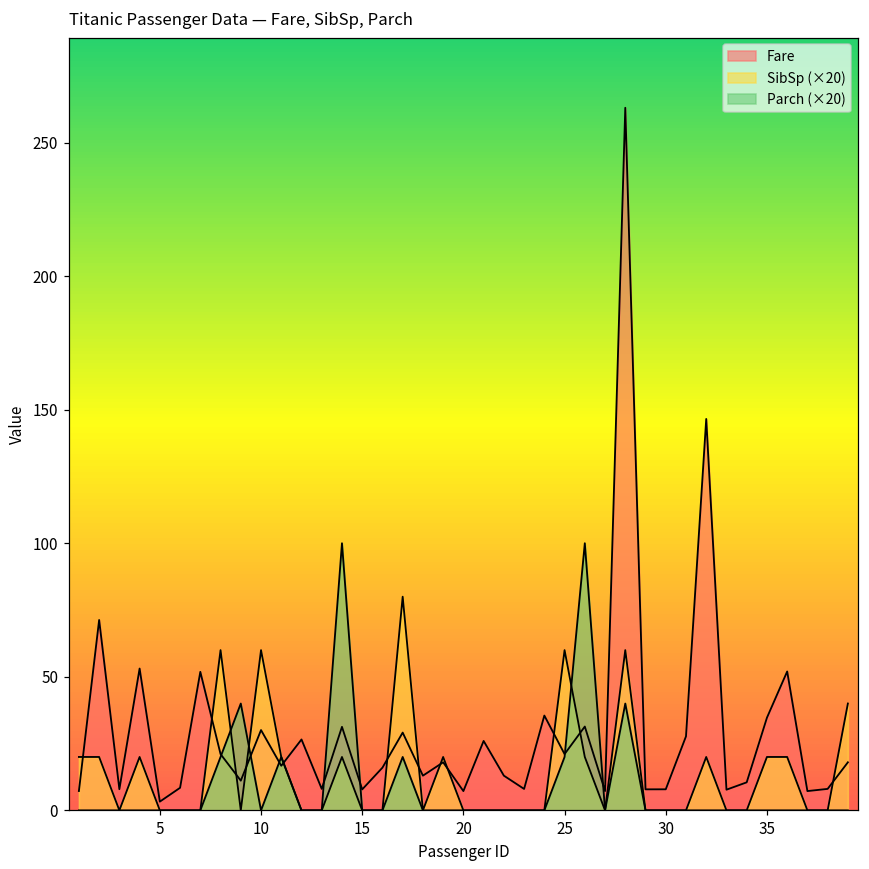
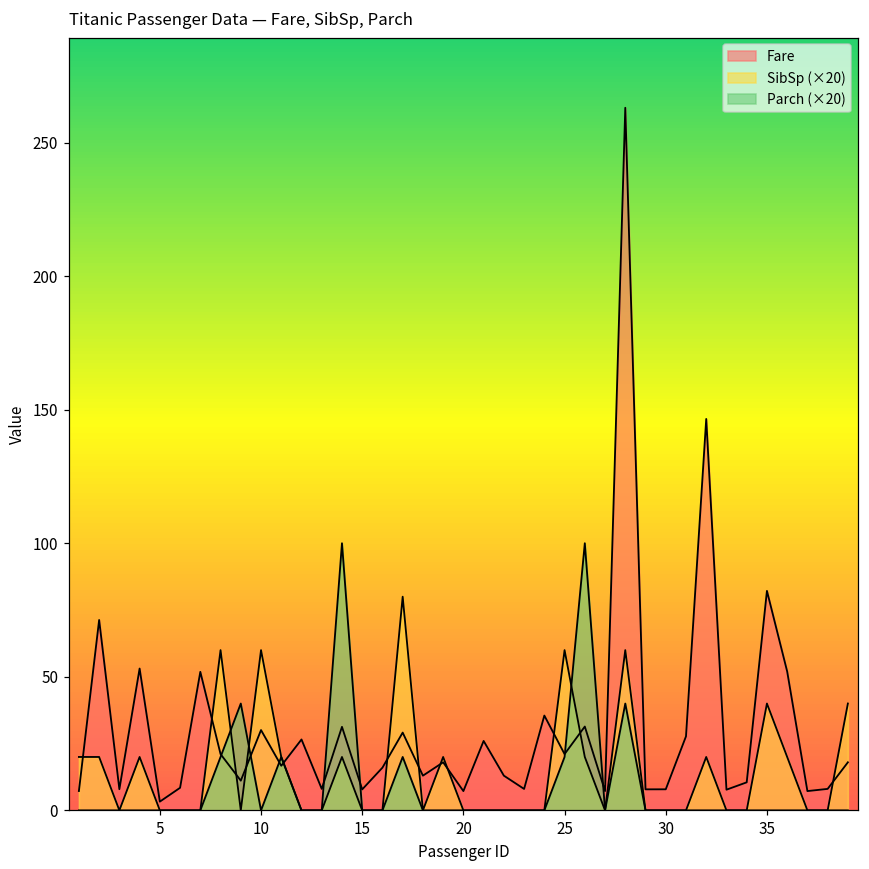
Fare, 35: 35 -> 82
SibSp (×20), 35: 20 -> 40
